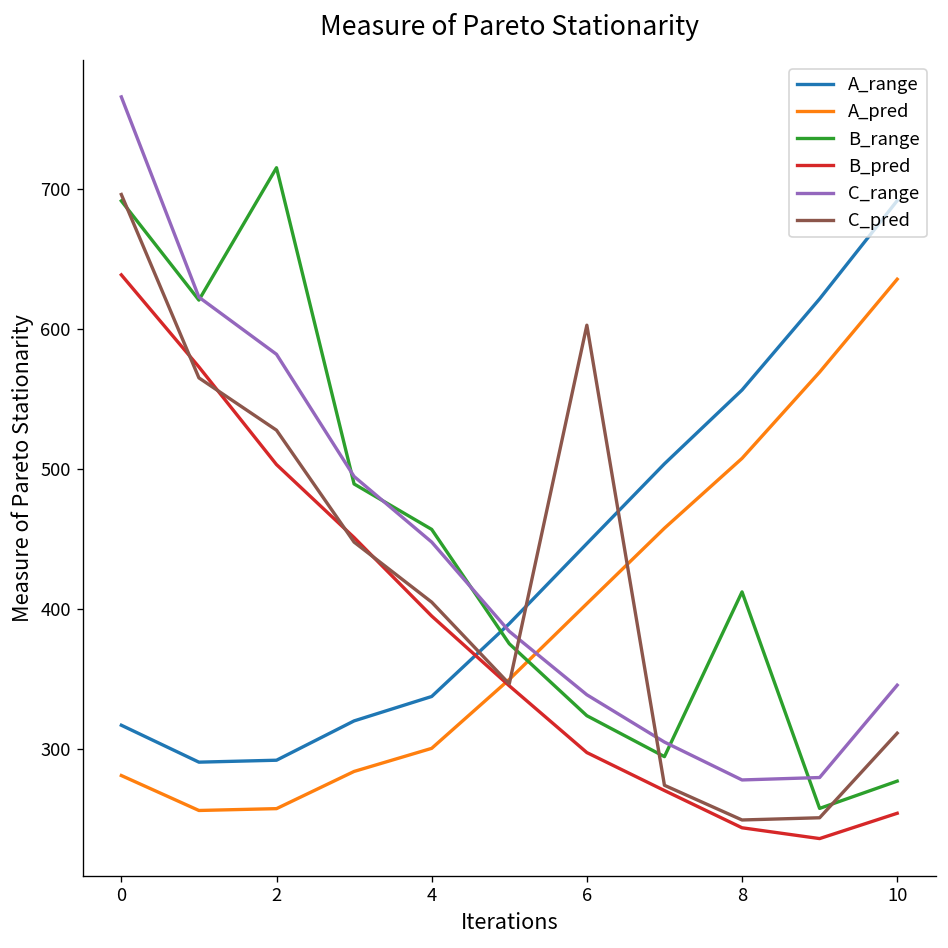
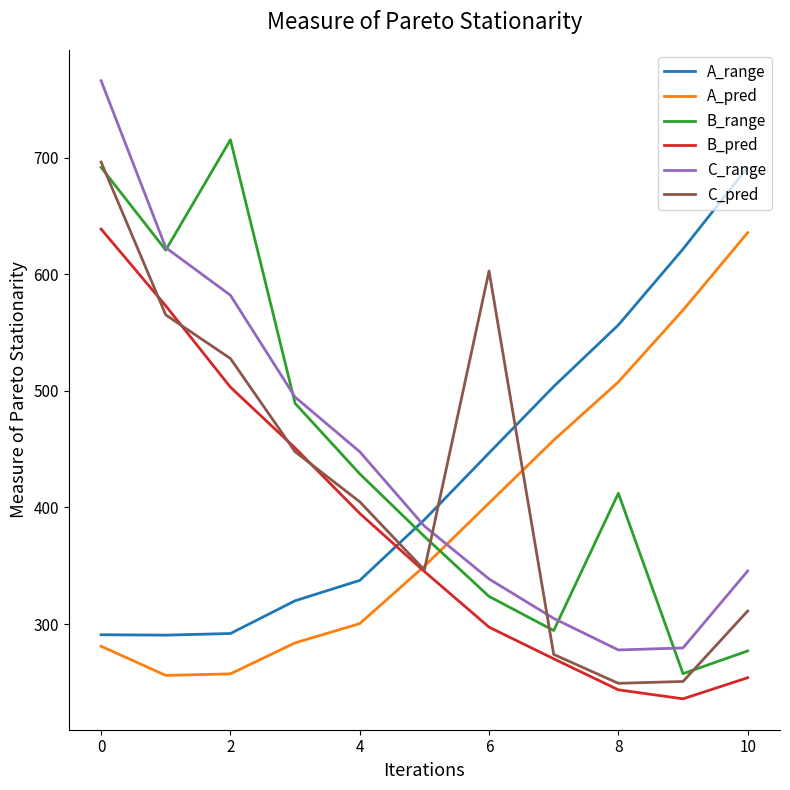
A_range, 0: 317 -> 291
B_range, 4: 457 -> 429
